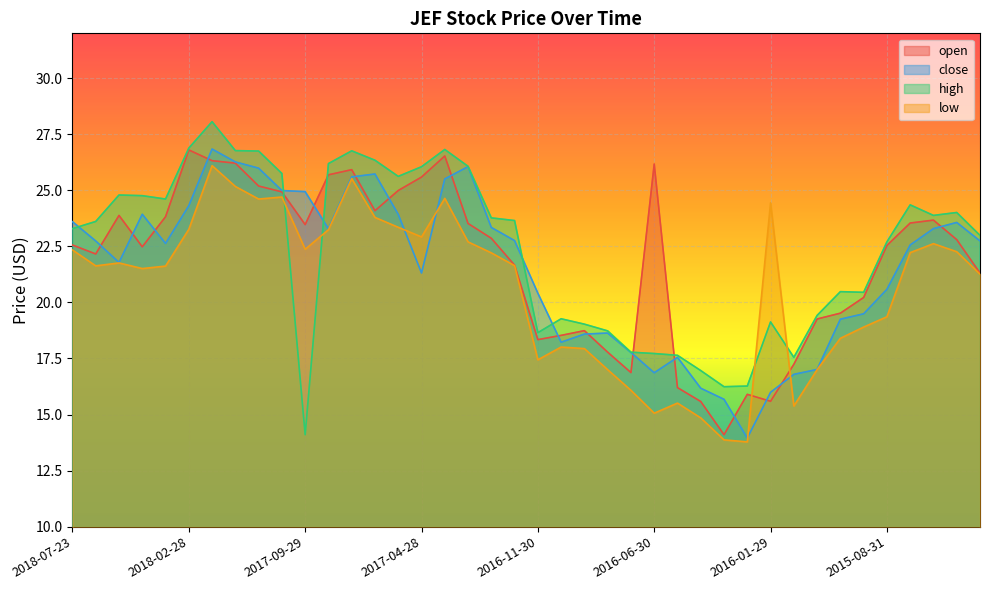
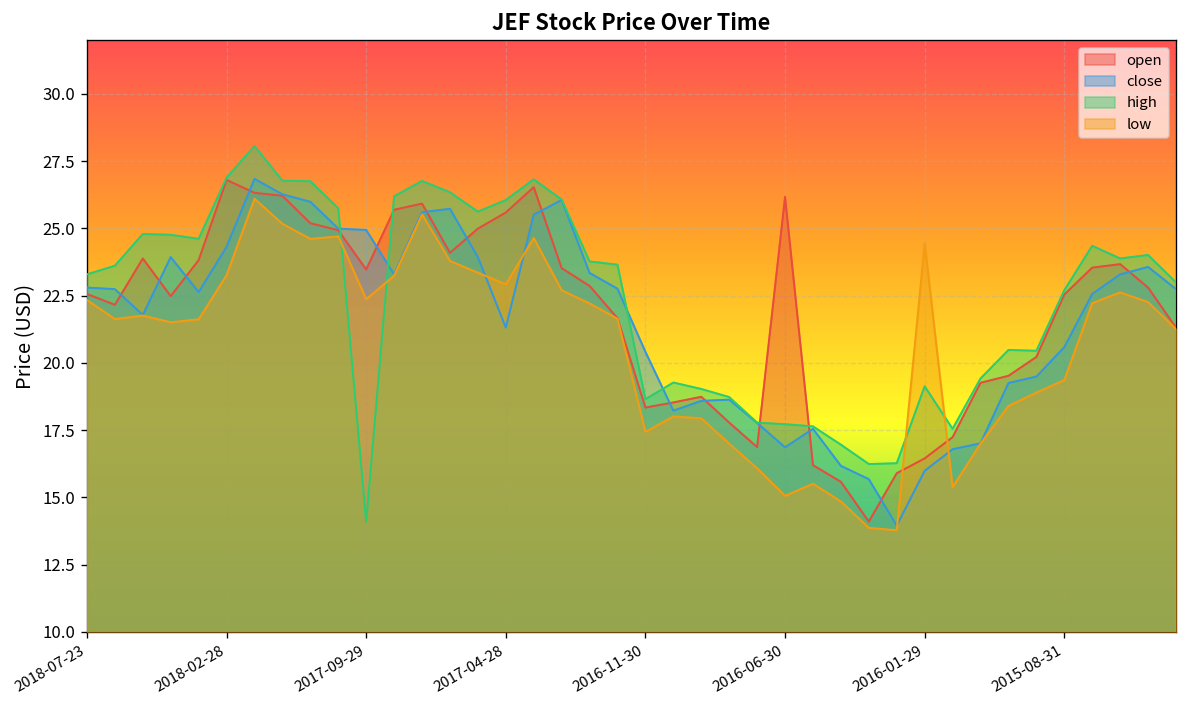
close, 2018-07-23: 23.6 -> 22.8
open, 2016-01-29: 15.6 -> 16.5
